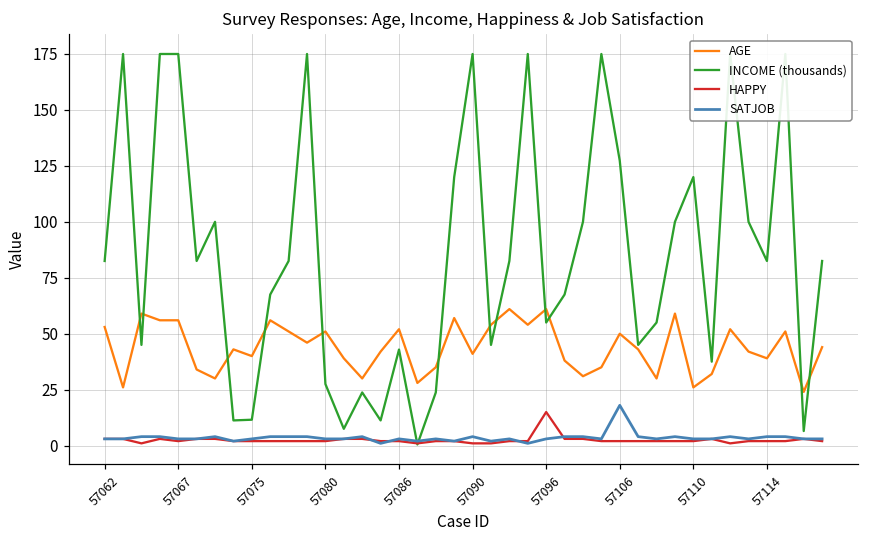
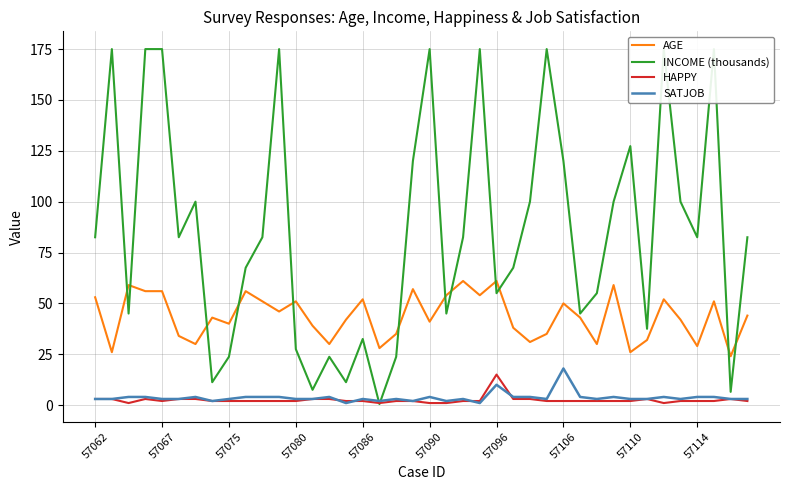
INCOME (thousands), 57075: 12 -> 24
INCOME (thousands), 57086: 43 -> 33
SATJOB, 57096: 3 -> 10
INCOME (thousands), 57106: 127 -> 120
INCOME (thousands), 57110: 120 -> 127
AGE, 57114: 39 -> 29
